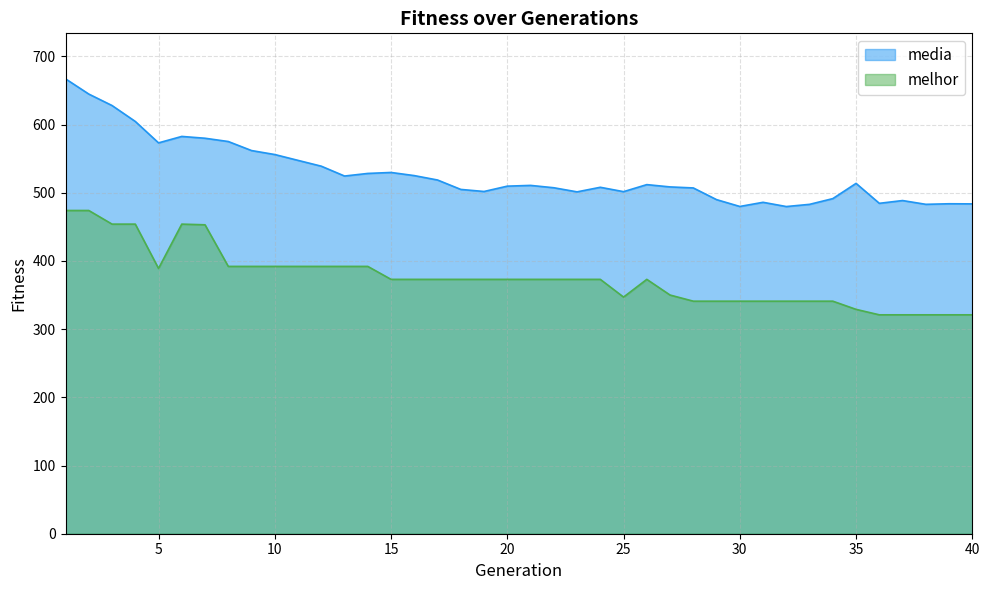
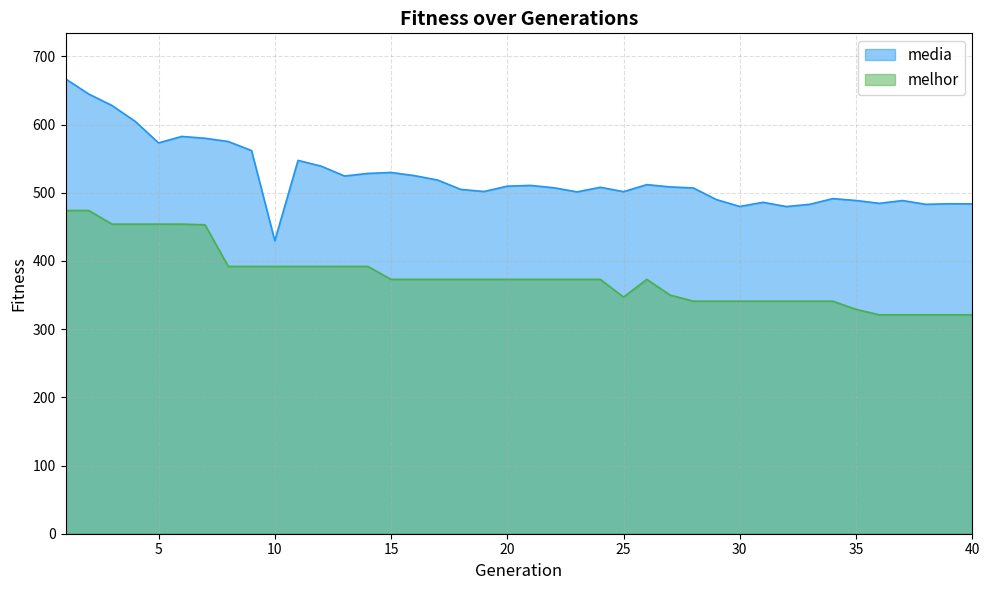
melhor, 5: 390 -> 450
media, 10: 560 -> 430
media, 35: 510 -> 490
